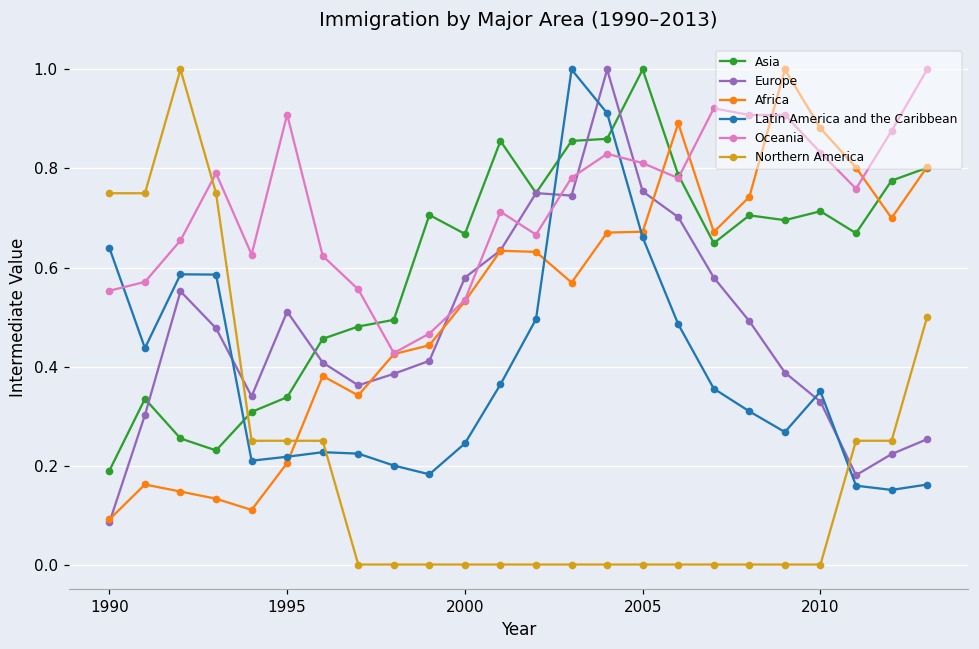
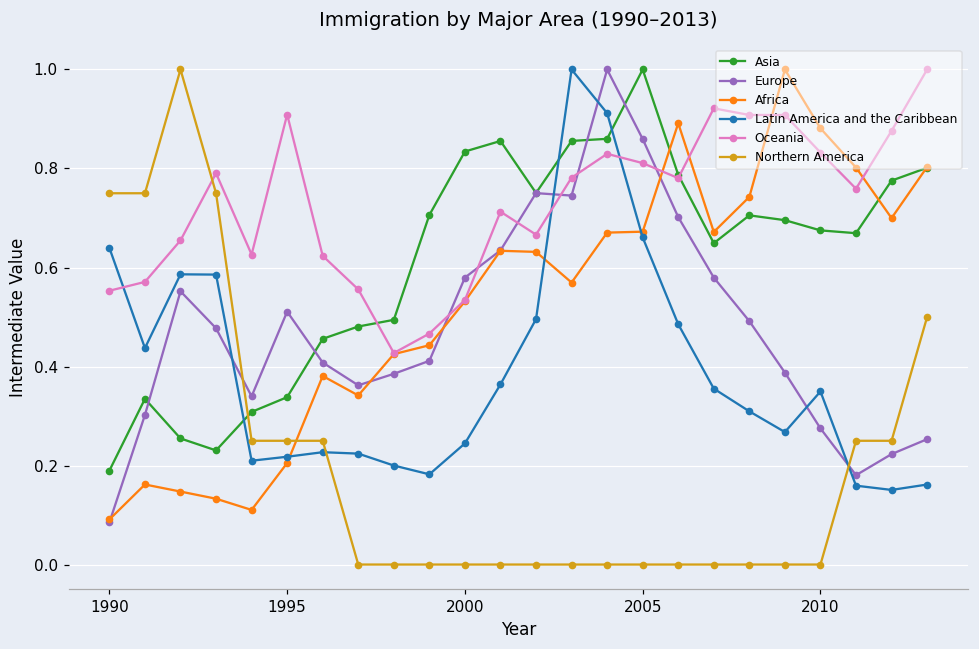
Asia, 2000: 0.67 -> 0.83
Europe, 2005: 0.75 -> 0.86
Asia, 2010: 0.71 -> 0.67
Europe, 2010: 0.33 -> 0.27
